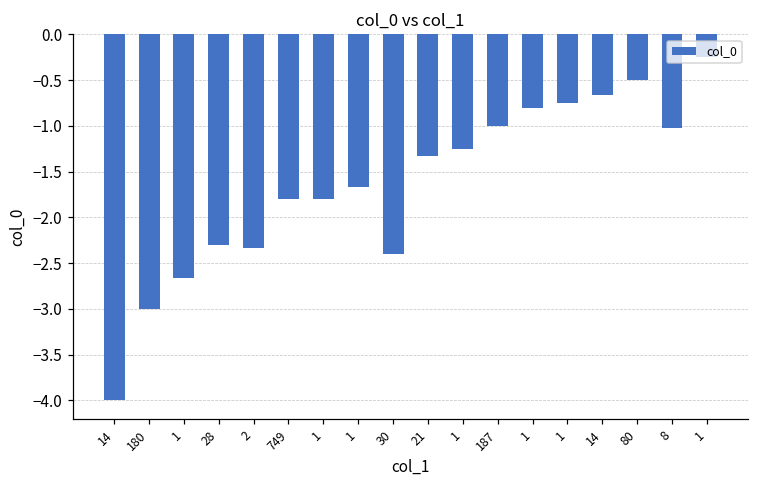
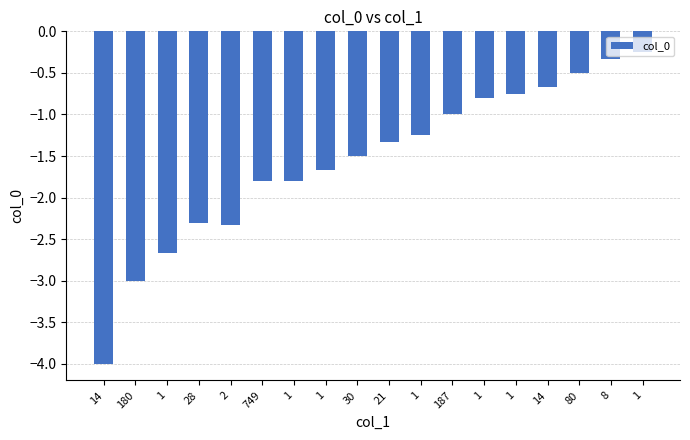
30: -2.4 -> -1.5
8: -1.0 -> -0.3
